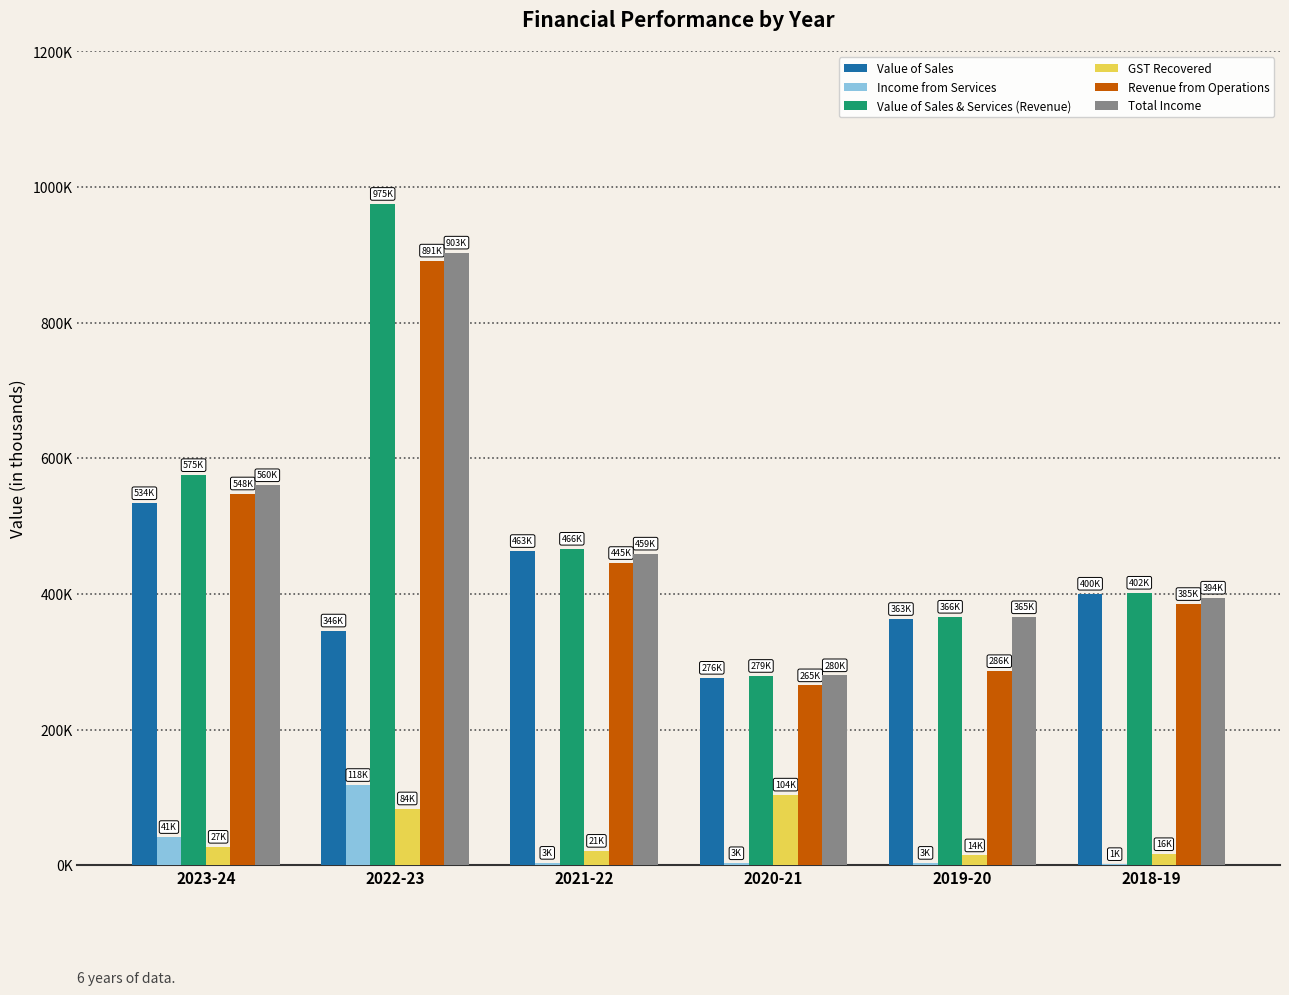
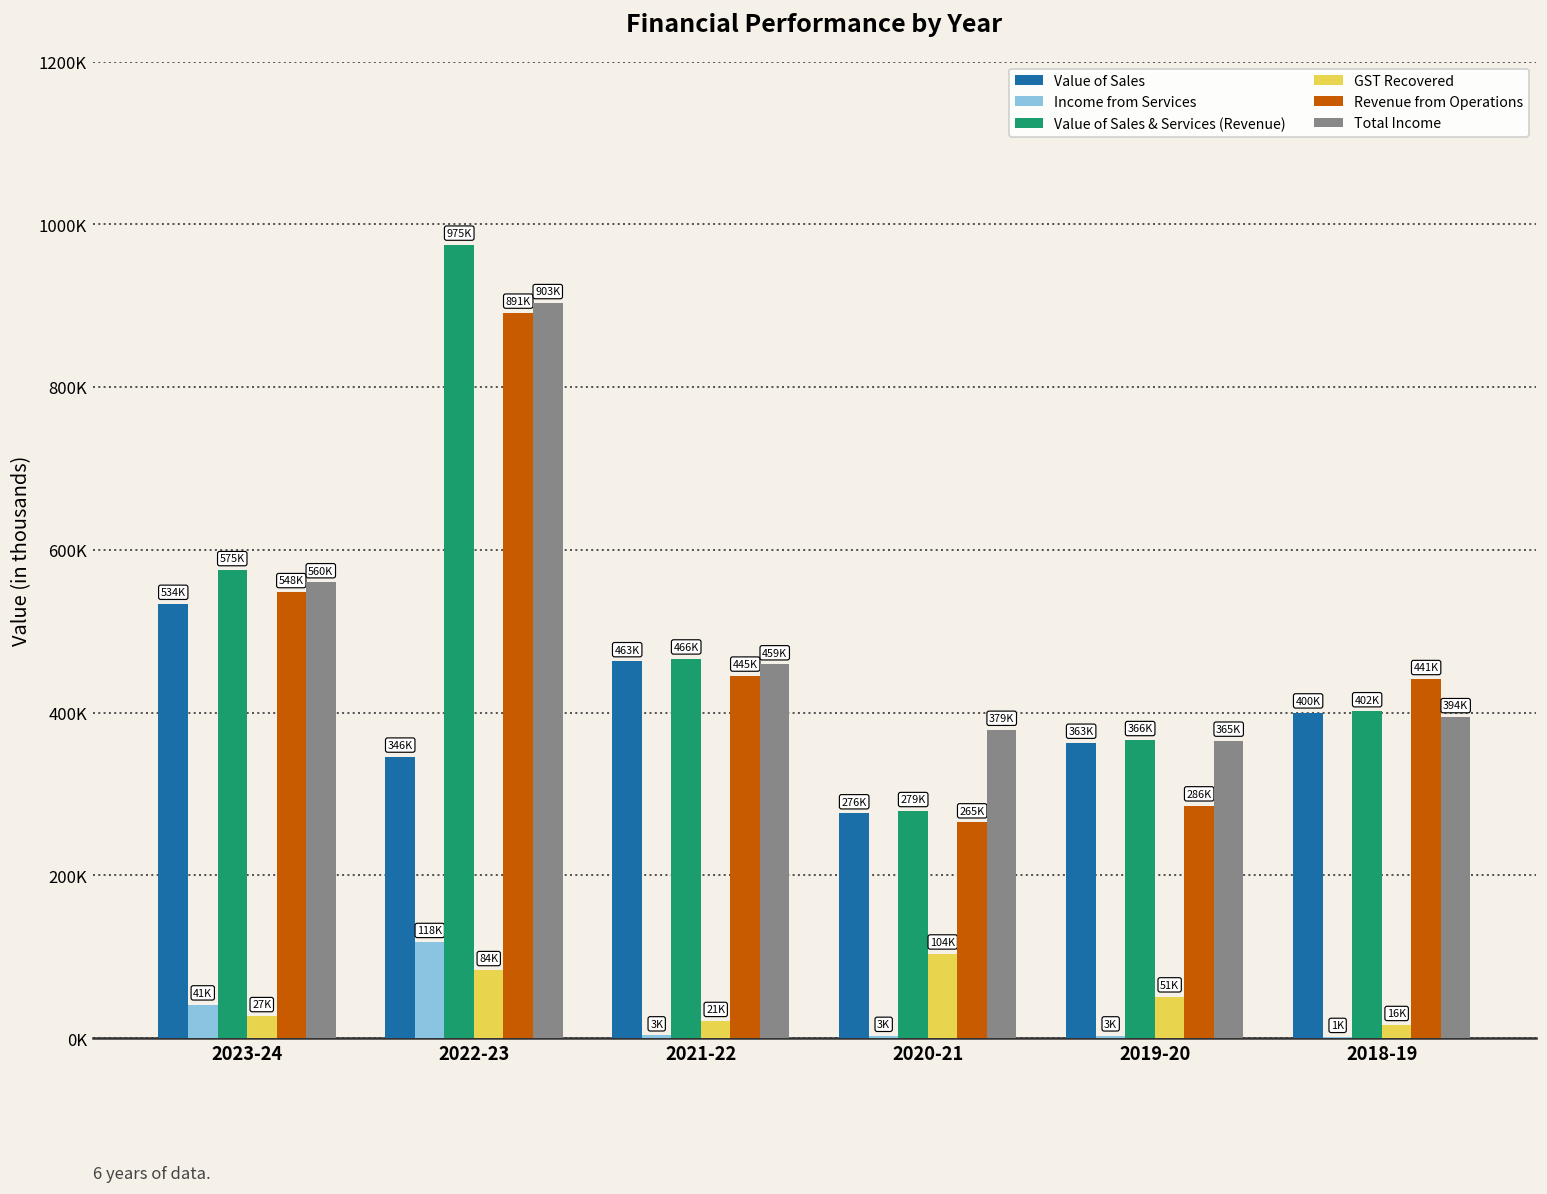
Total Income, 2020-21: 280K -> 379K
GST Recovered, 2019-20: 14K -> 51K
Revenue from Operations, 2018-19: 385K -> 441K
